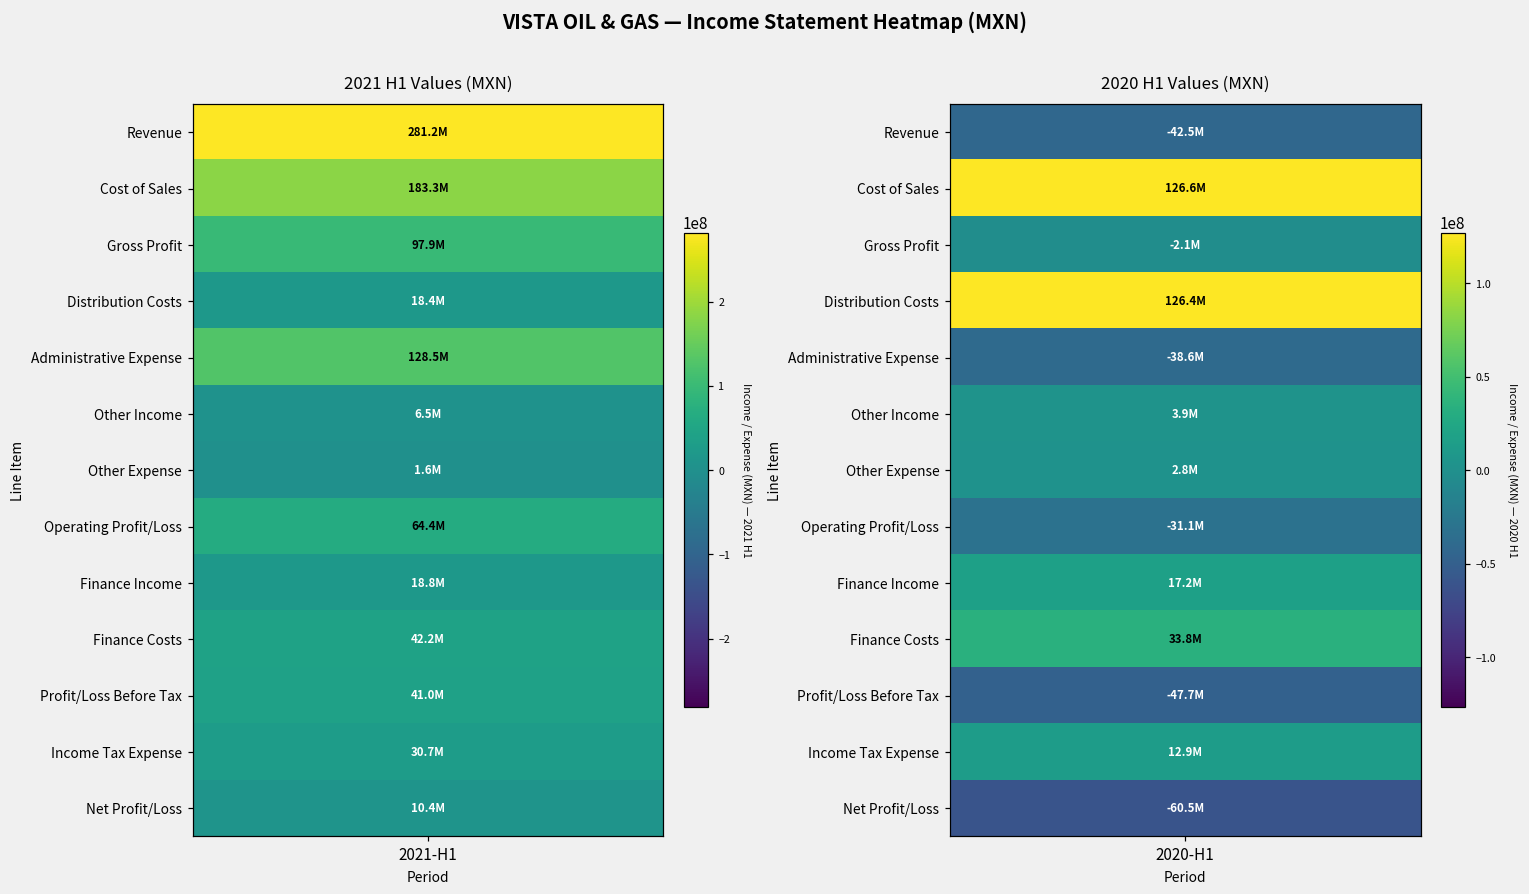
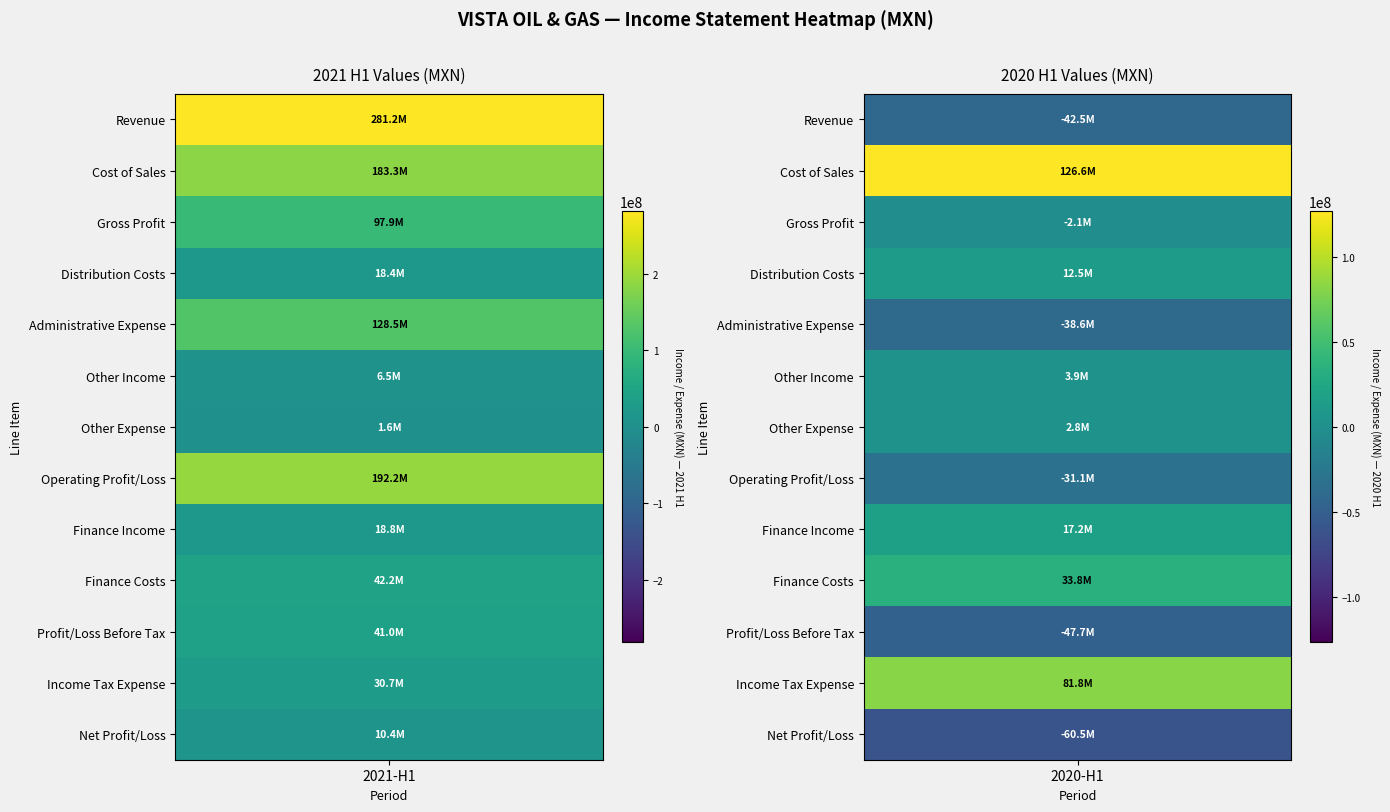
2021 H1 Values (MXN), Operating Profit/Loss, 2021-H1: 64.4M -> 192.2M
2020 H1 Values (MXN), Distribution Costs, 2020-H1: 126.4M -> 12.5M
2020 H1 Values (MXN), Income Tax Expense, 2020-H1: 12.9M -> 81.8M
